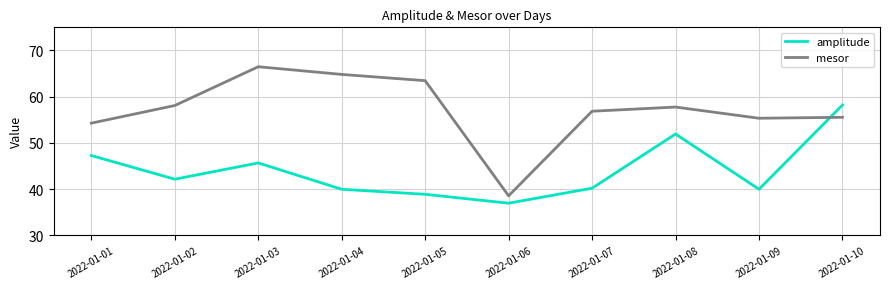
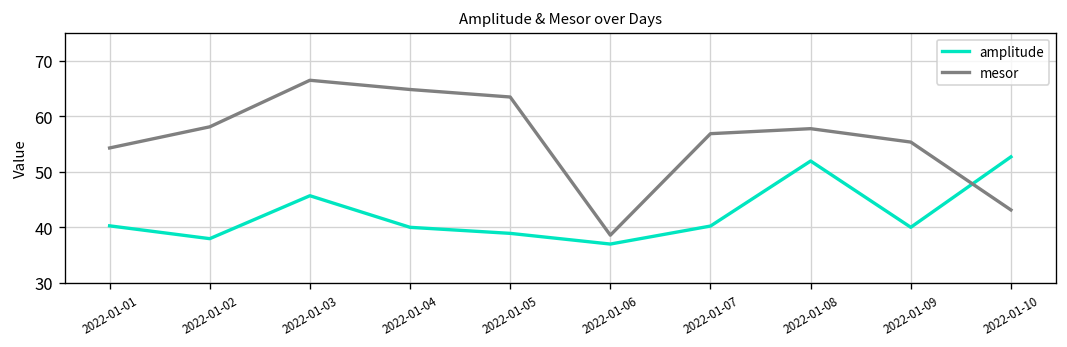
amplitude, 2022-01-01: 47 -> 40
amplitude, 2022-01-02: 42 -> 38
amplitude, 2022-01-10: 58 -> 53
mesor, 2022-01-10: 56 -> 43
